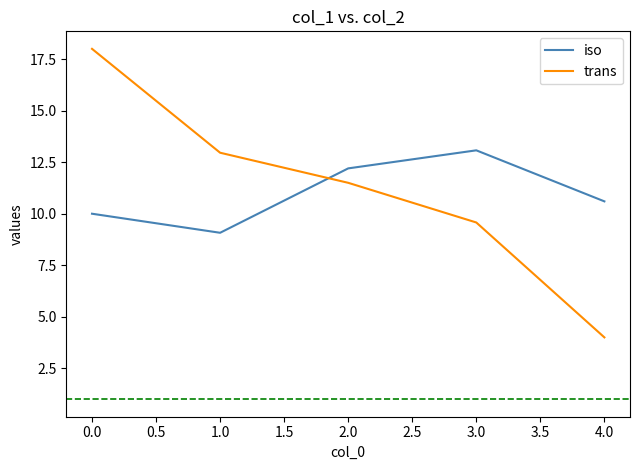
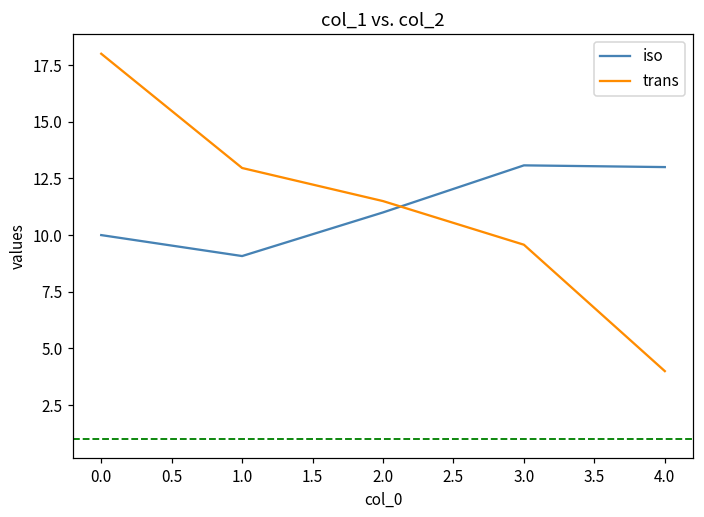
iso, 2.0: 12.2 -> 11.0
iso, 4.0: 10.6 -> 13.0
